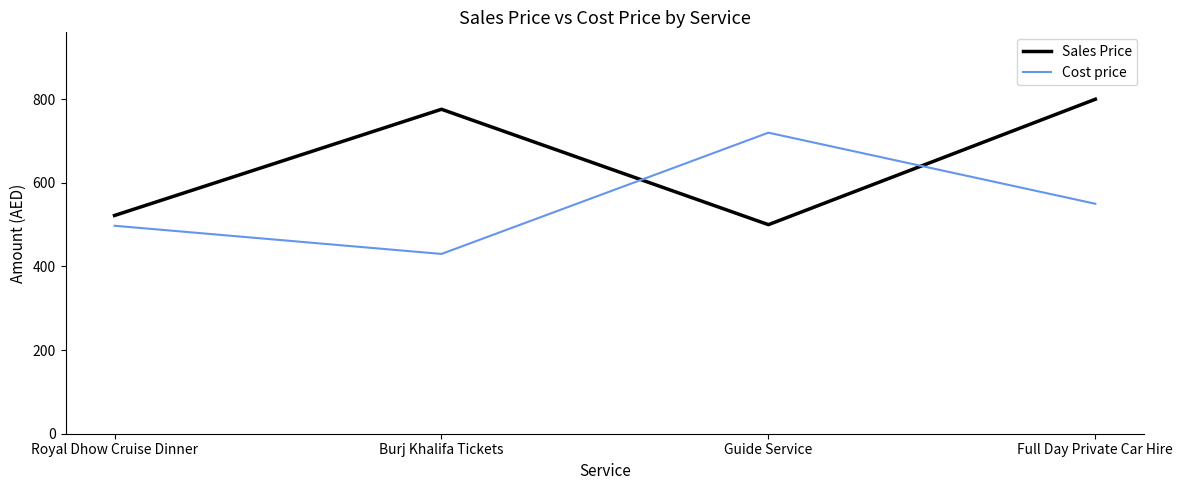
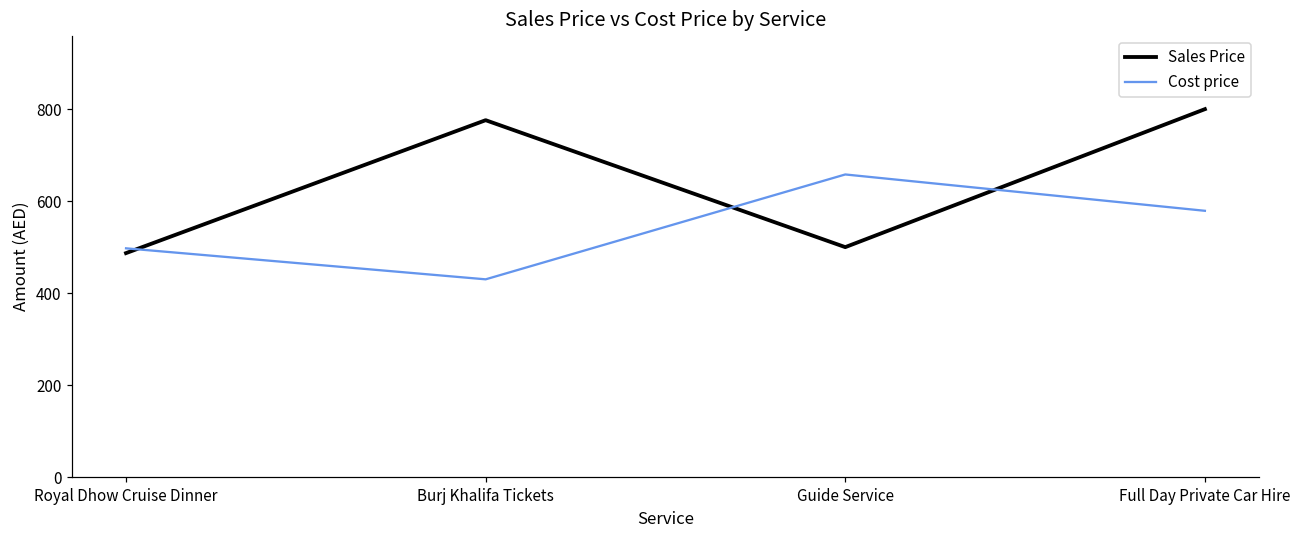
Sales Price, Royal Dhow Cruise Dinner: 520 -> 490
Cost price, Guide Service: 720 -> 660
Cost price, Full Day Private Car Hire: 550 -> 580
